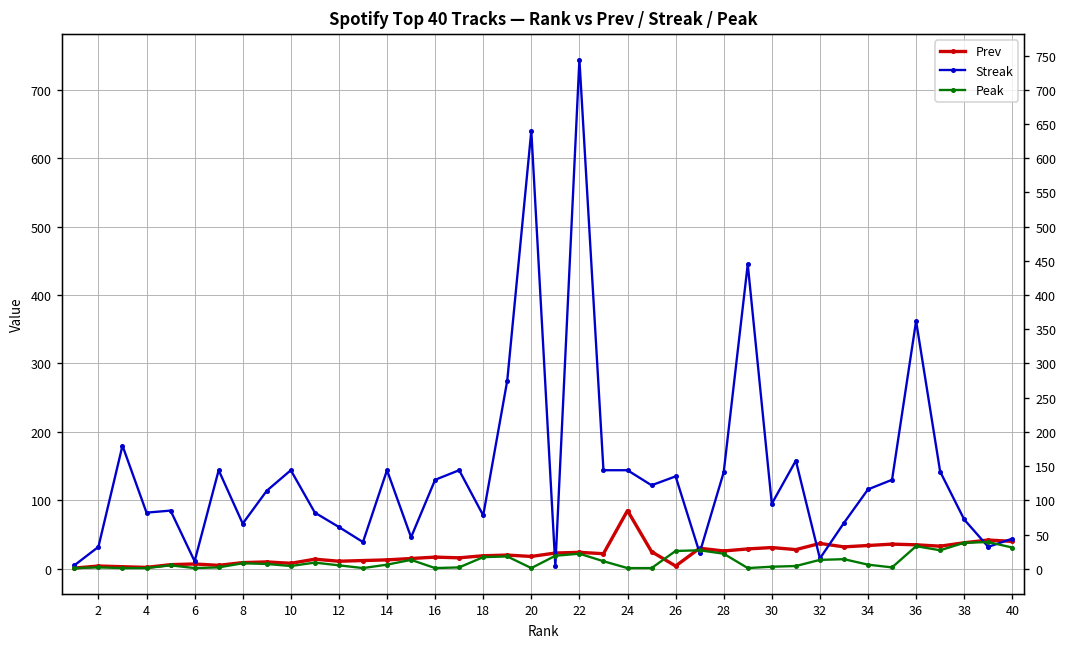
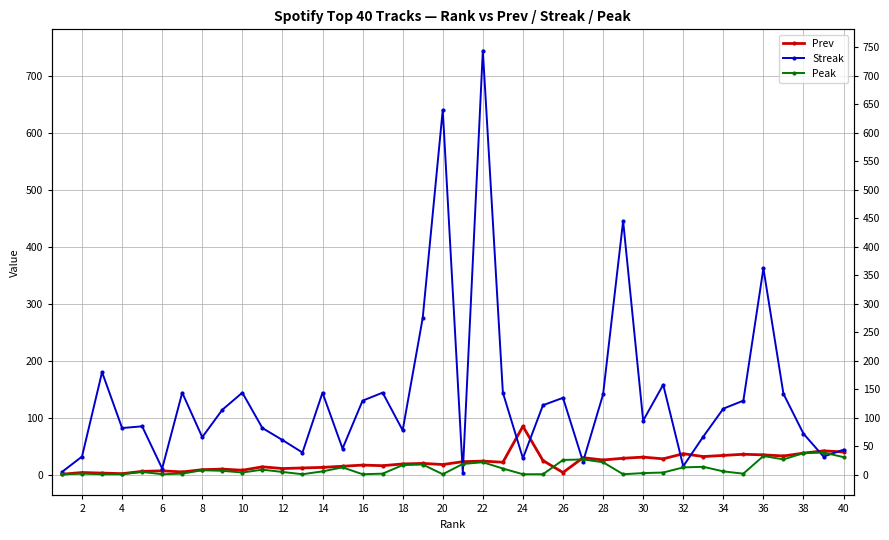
Streak, 24: 140 -> 30
